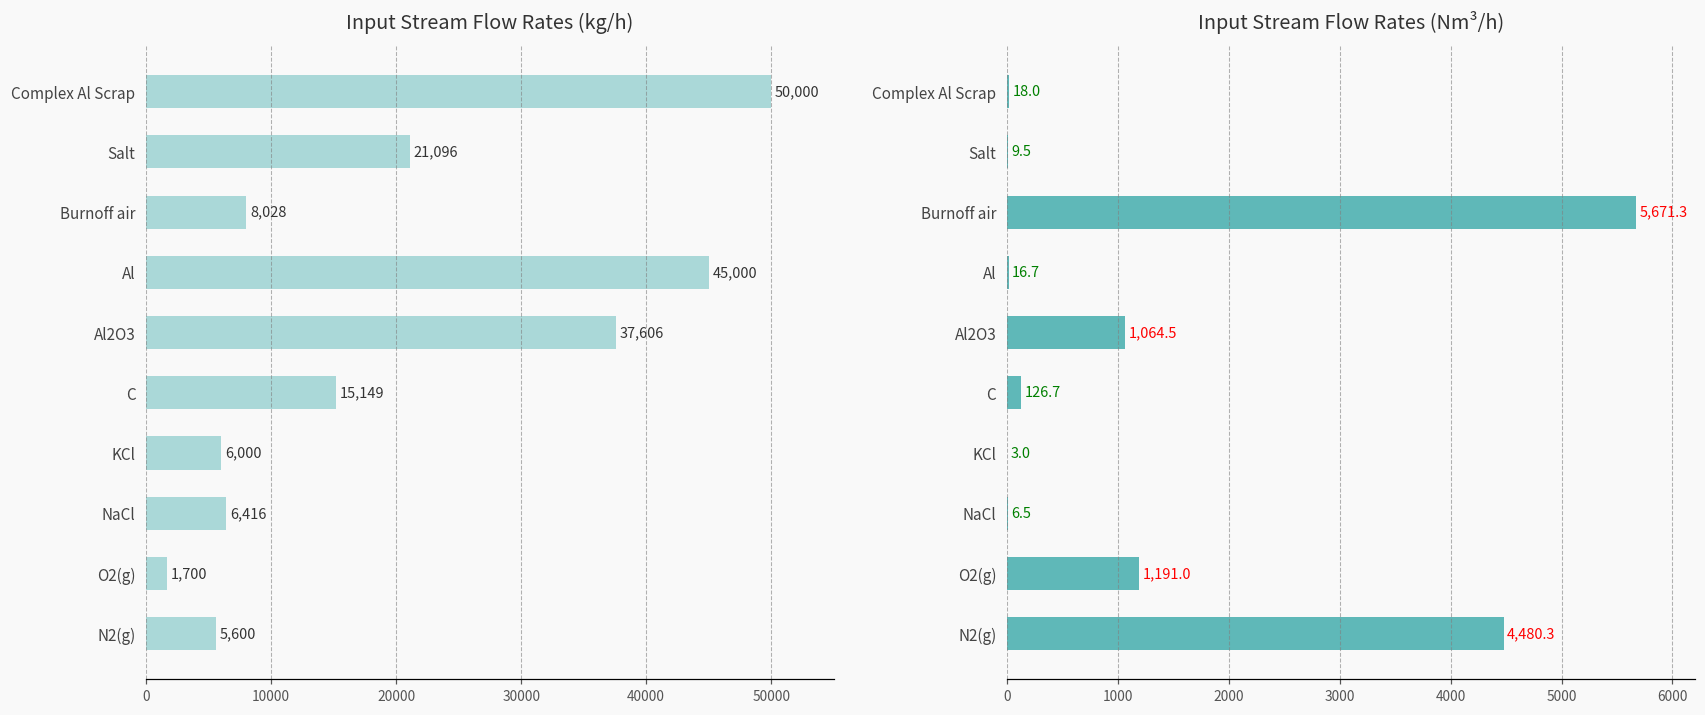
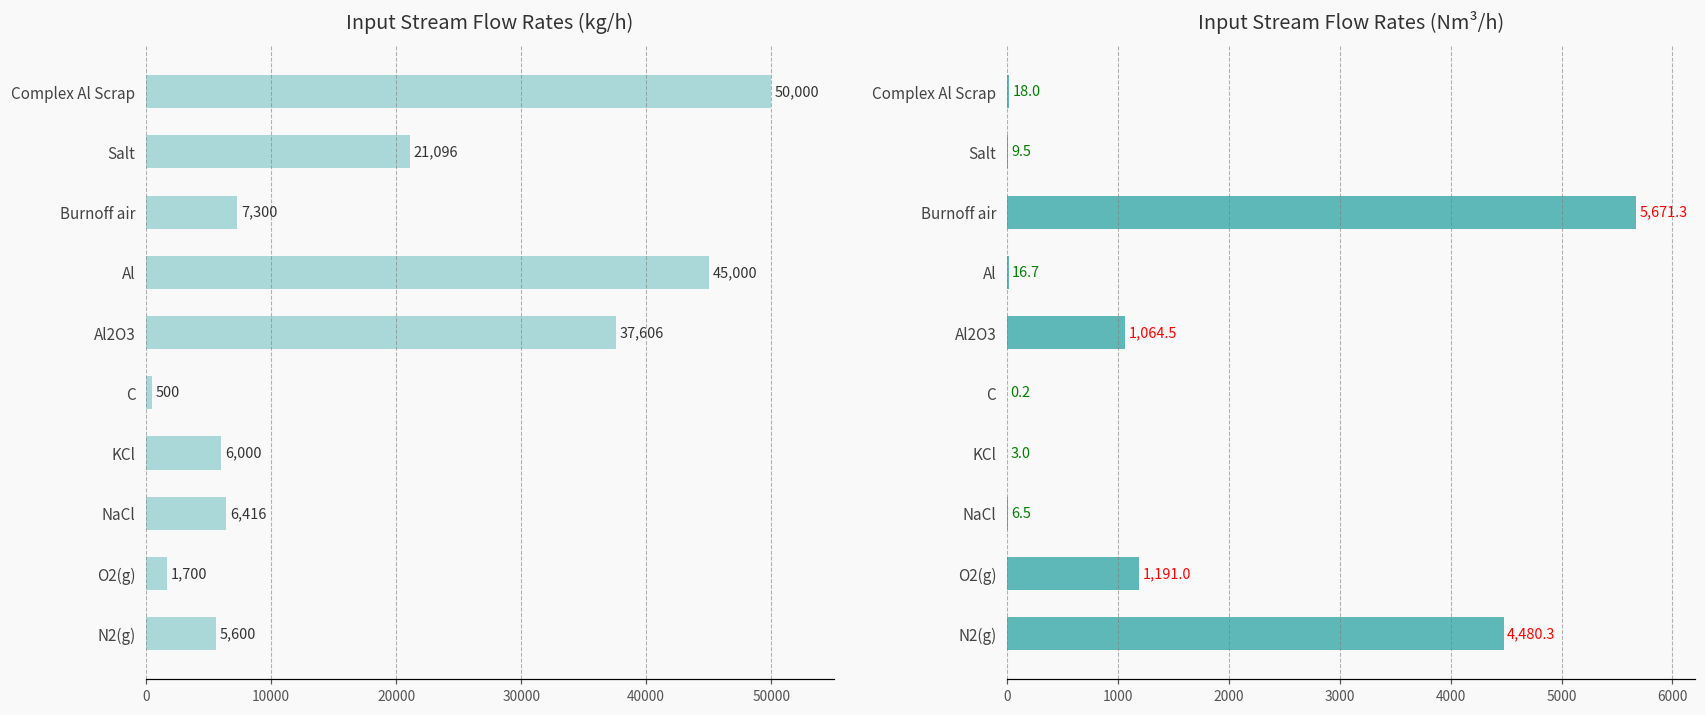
Input Stream Flow Rates (kg/h), Burnoff air: 8,028 -> 7,300
Input Stream Flow Rates (kg/h), C: 15,149 -> 500
Input Stream Flow Rates (Nm³/h), C: 126.7 -> 0.2
